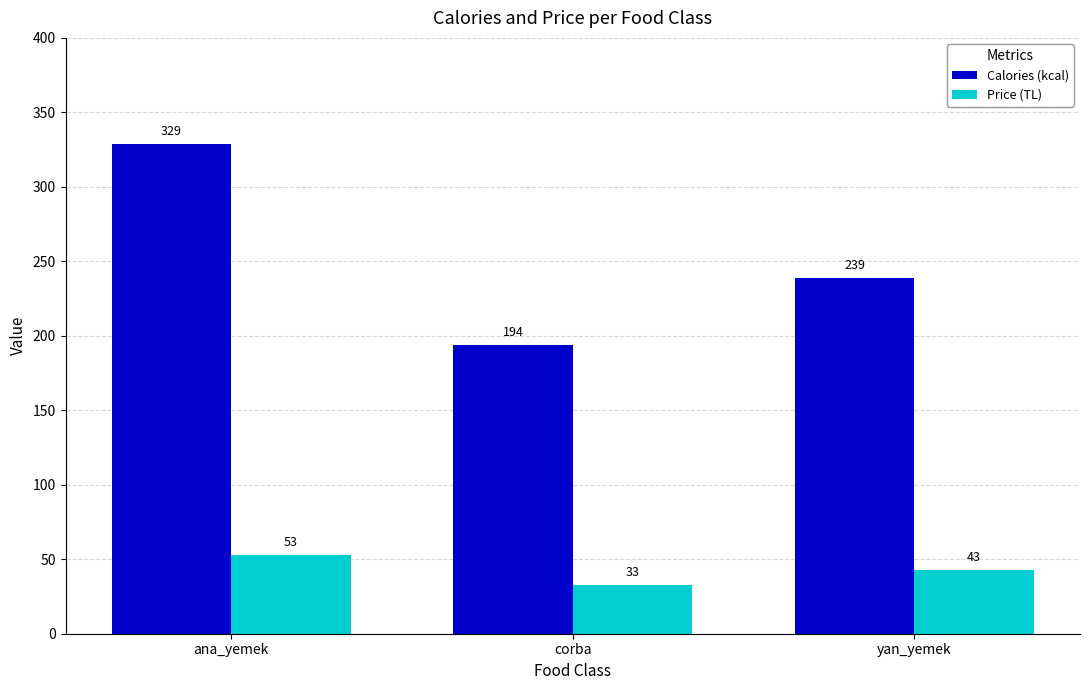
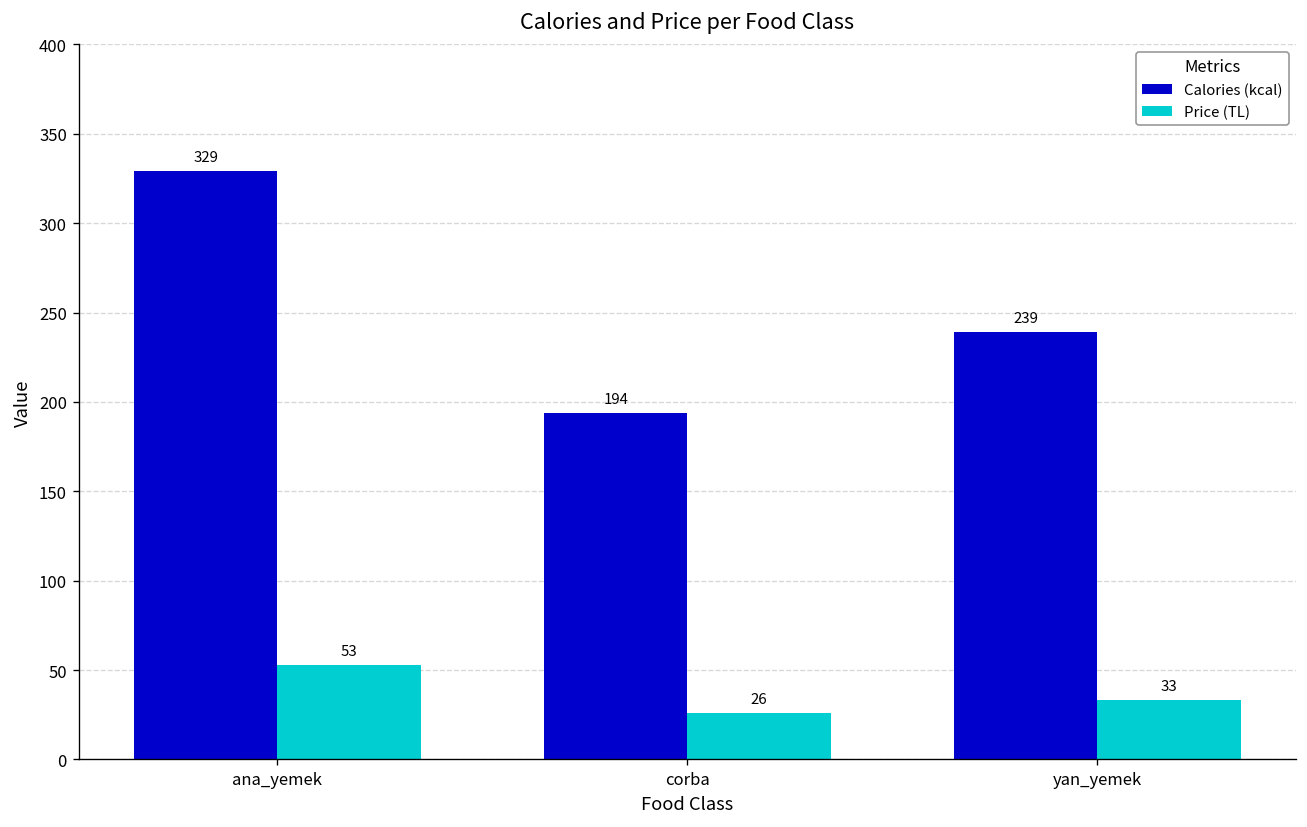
Price (TL), corba: 33 -> 26
Price (TL), yan_yemek: 43 -> 33
